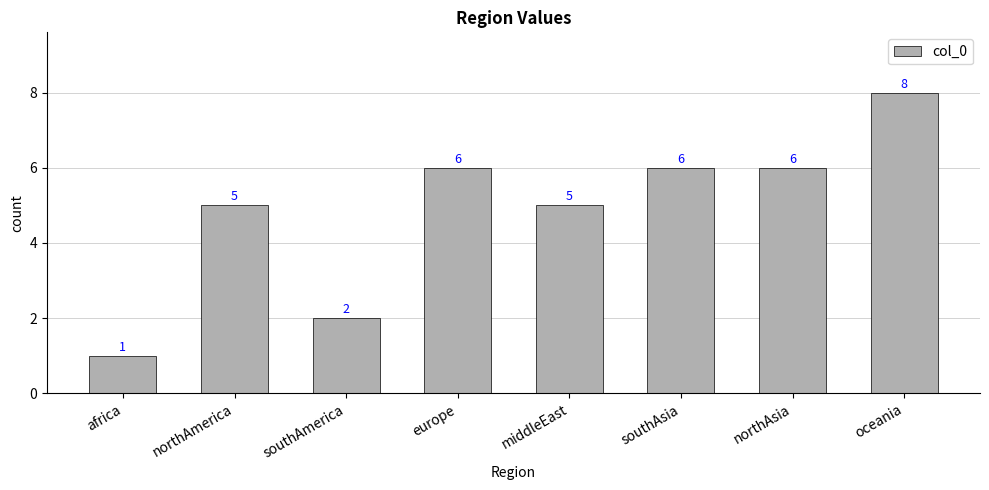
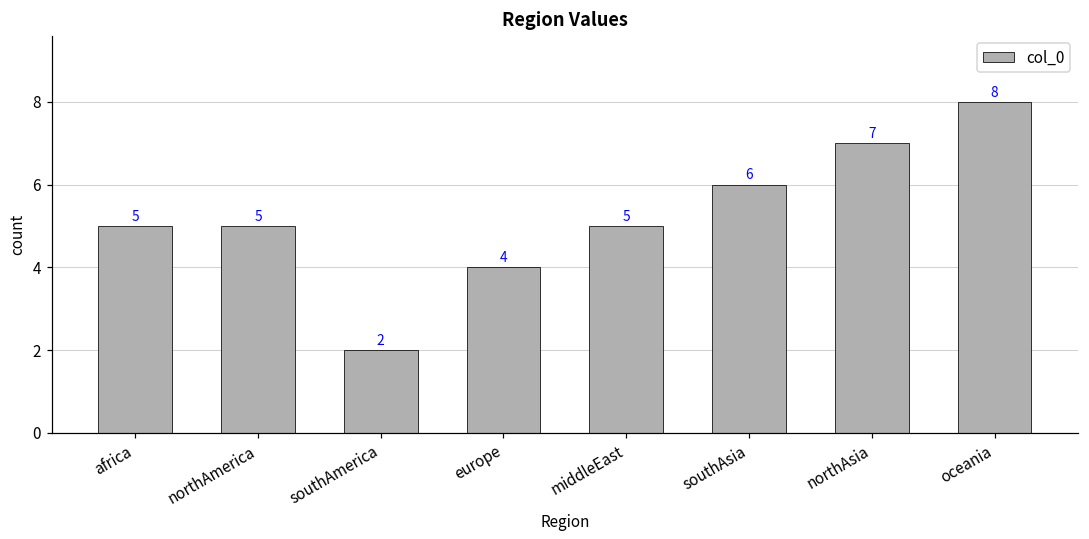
africa: 1 -> 5
europe: 6 -> 4
northAsia: 6 -> 7
